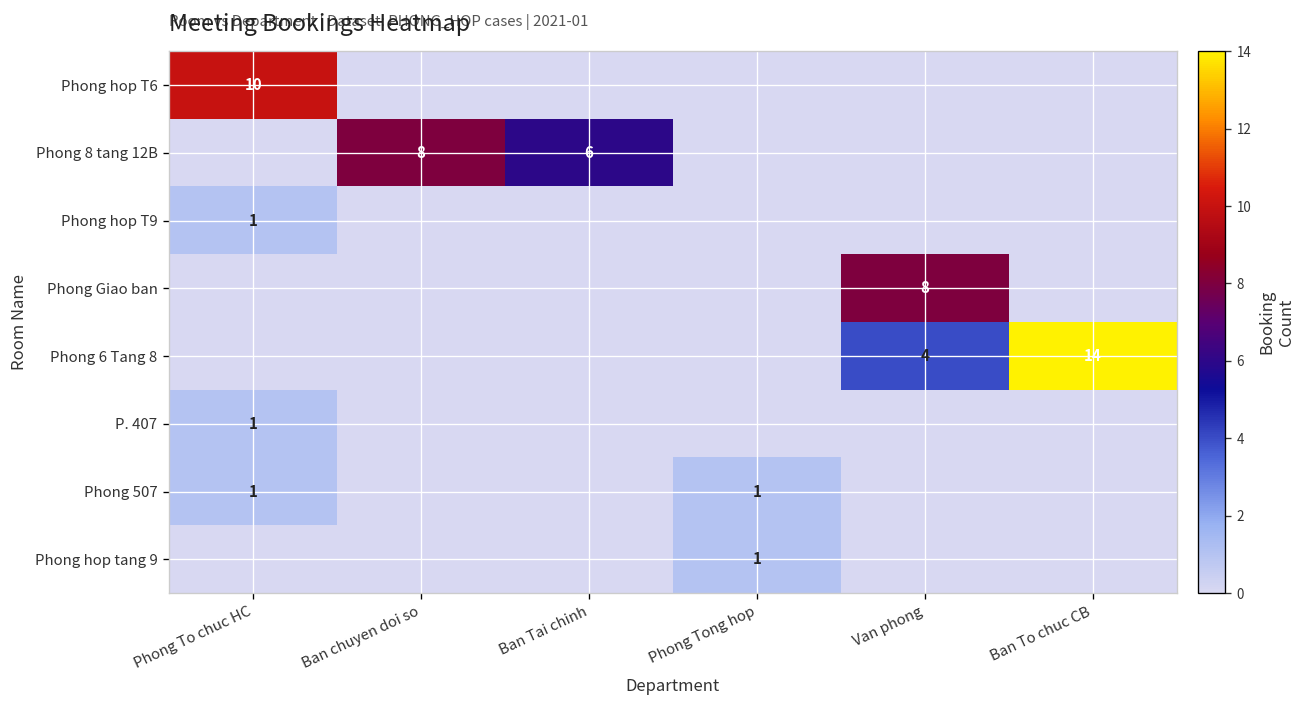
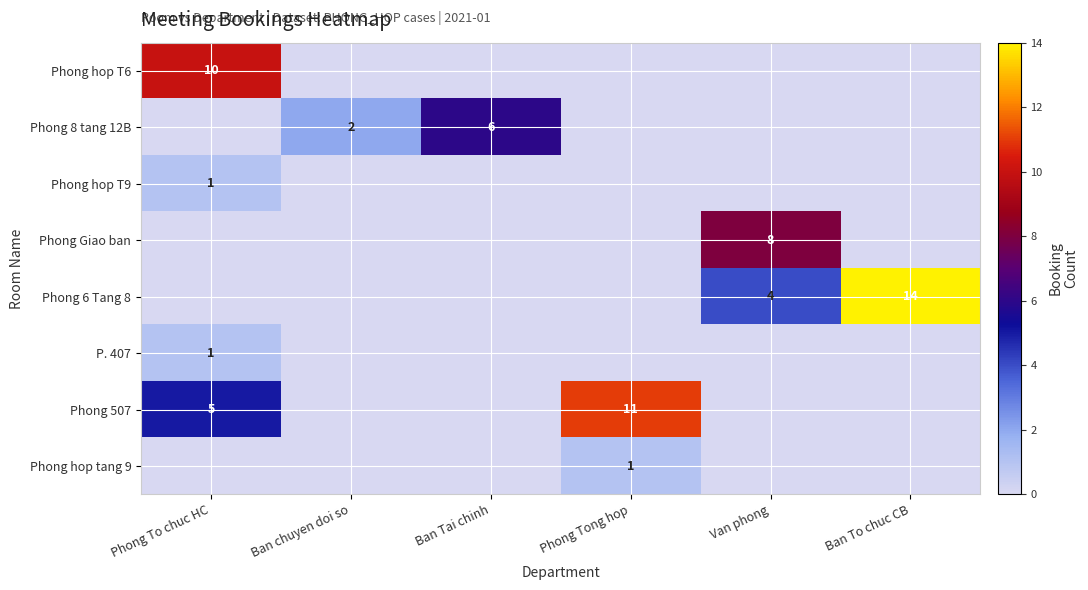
Phong 8 tang 12B, Ban chuyen doi so: 8 -> 2
Phong 507, Phong To chuc HC: 1 -> 5
Phong 507, Phong Tong hop: 1 -> 11
